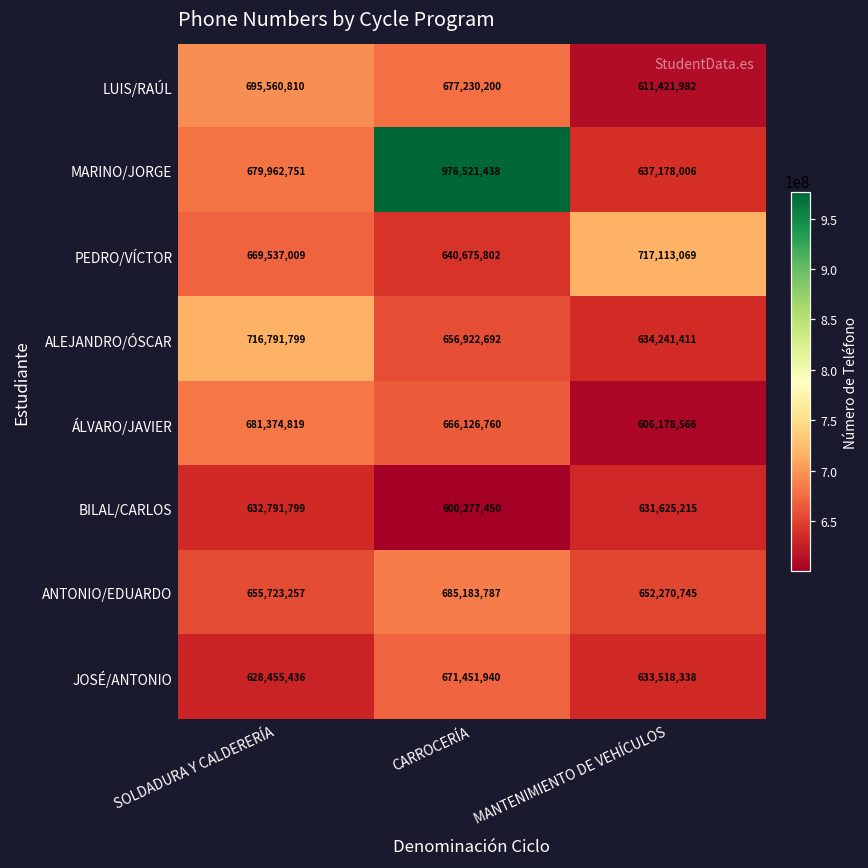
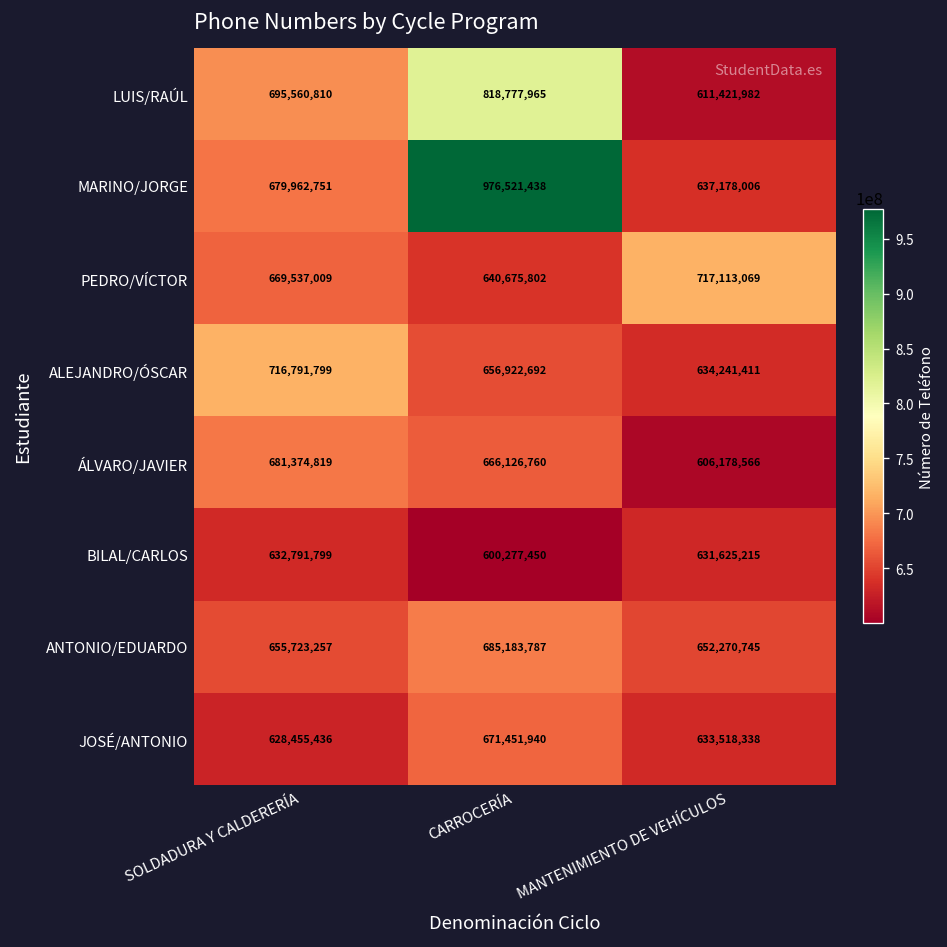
LUIS/RAÚL, CARROCERÍA: 677,230,200 -> 818,777,965
